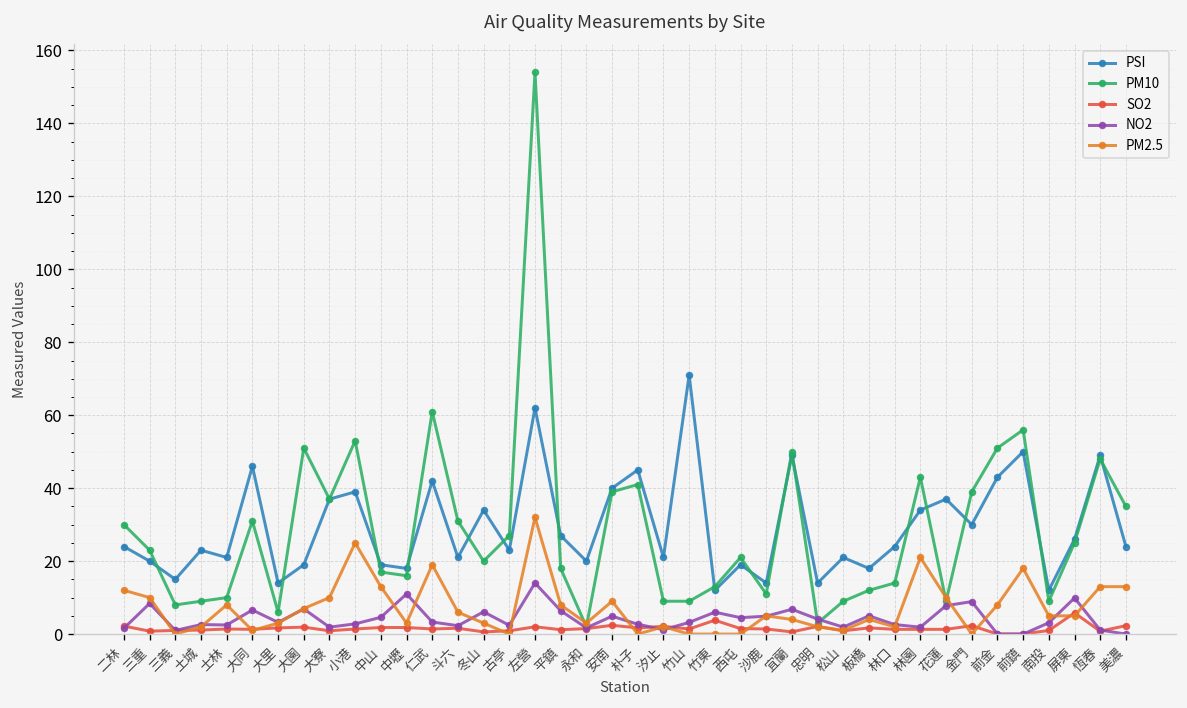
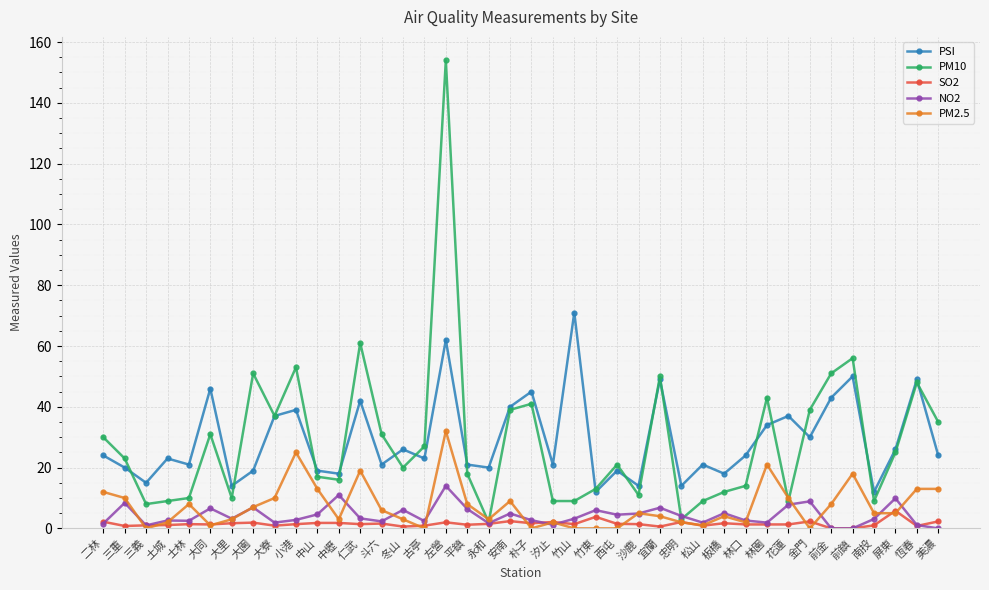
PM10, 大里: 6 -> 10
PSI, 冬山: 34 -> 26
PSI, 平鎮: 27 -> 21
